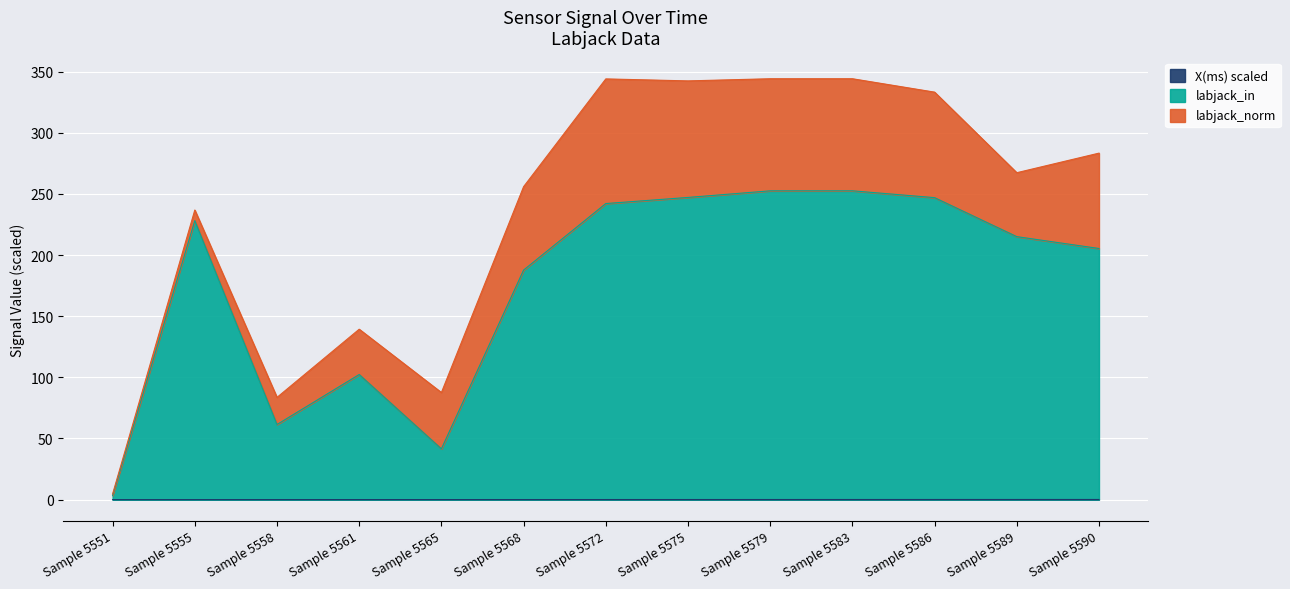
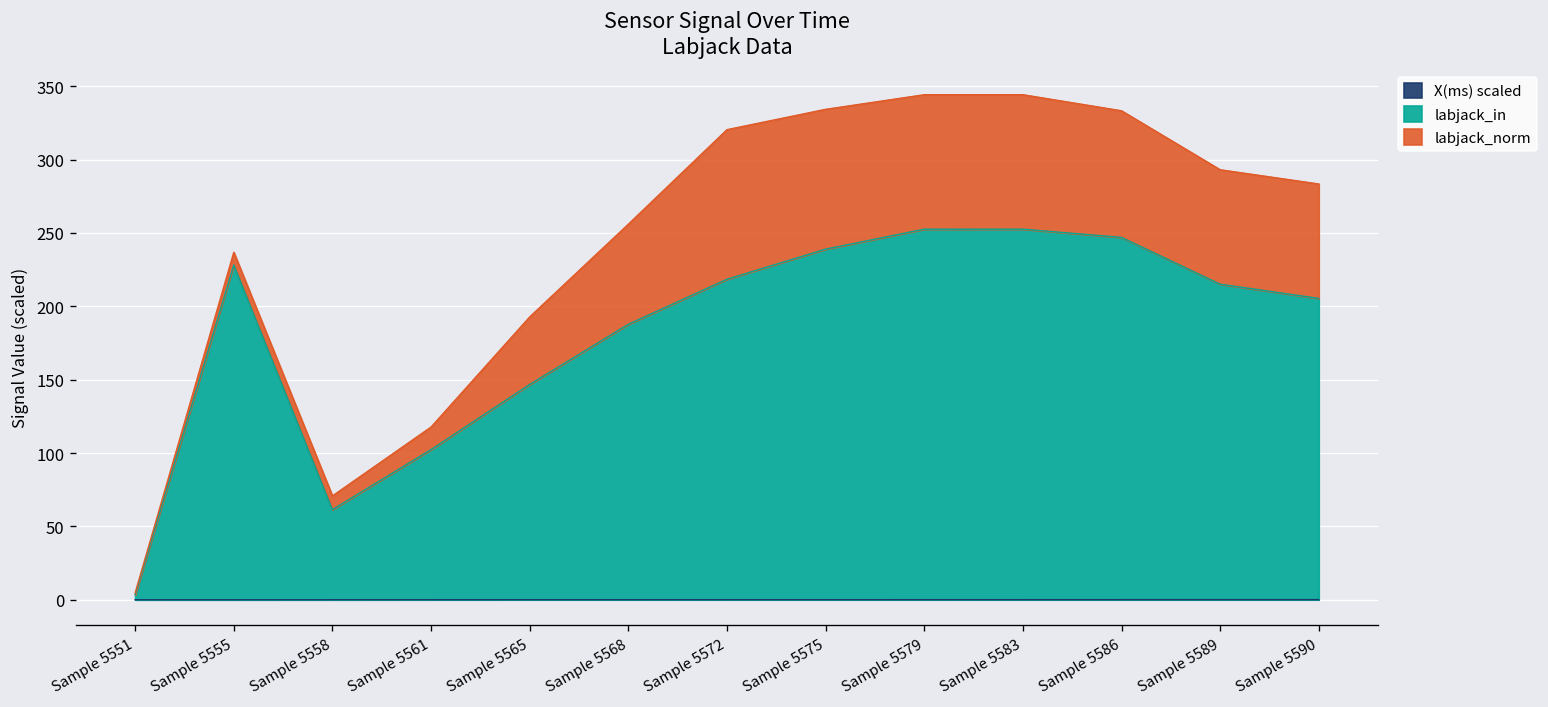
labjack_norm, Sample 5558: 22 -> 9
labjack_norm, Sample 5561: 37 -> 15
labjack_in, Sample 5565: 42 -> 147
labjack_in, Sample 5572: 242 -> 218
labjack_in, Sample 5575: 247 -> 239
labjack_norm, Sample 5589: 52 -> 78
